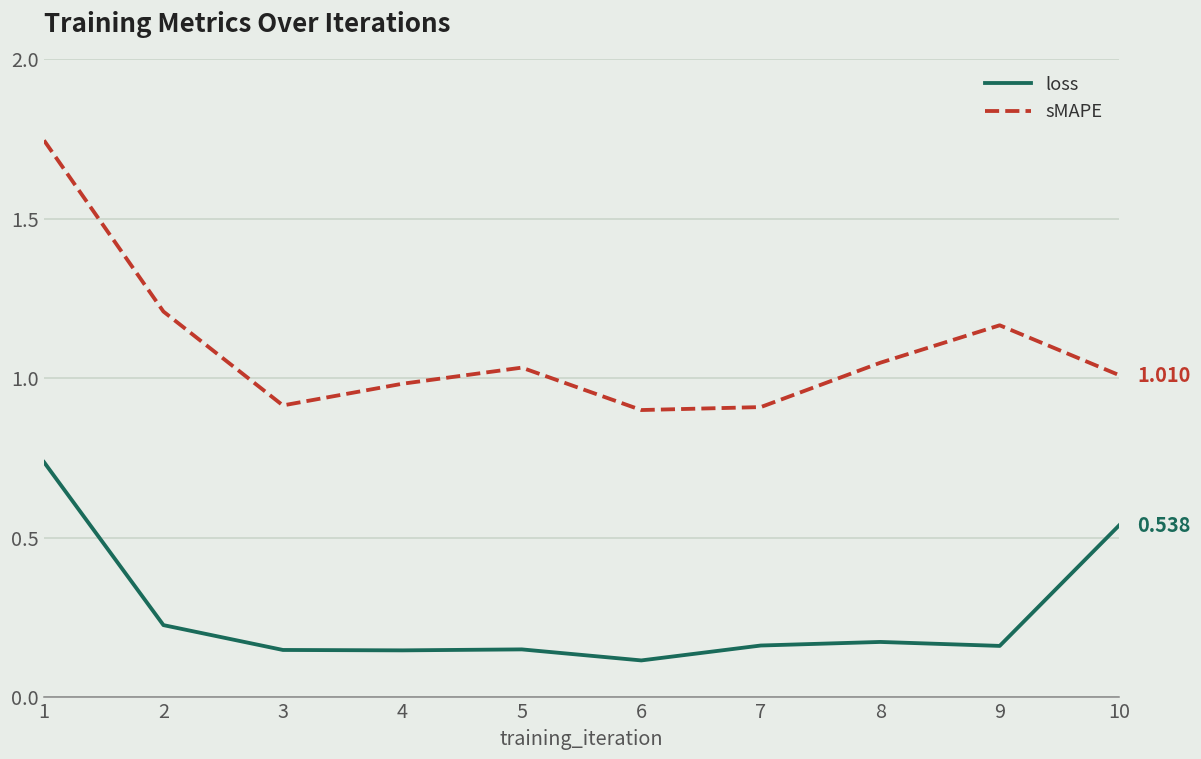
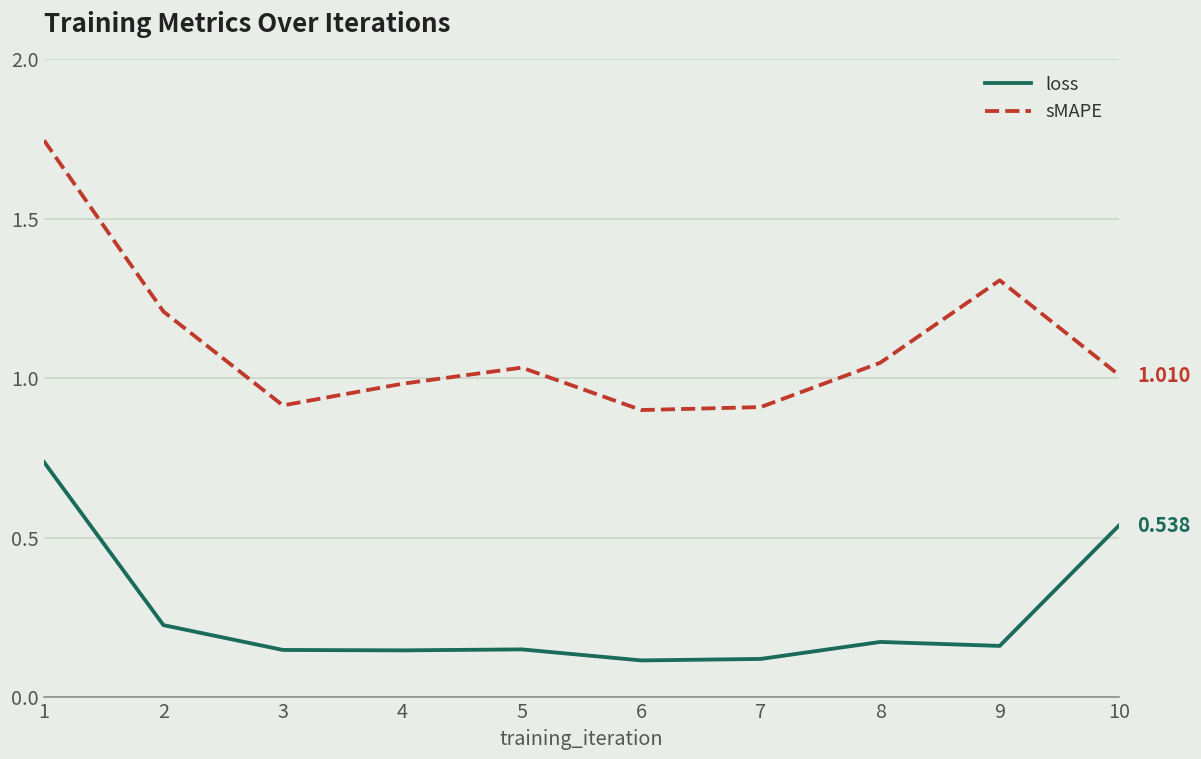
loss, 7: 0.16 -> 0.12
sMAPE, 9: 1.17 -> 1.31
